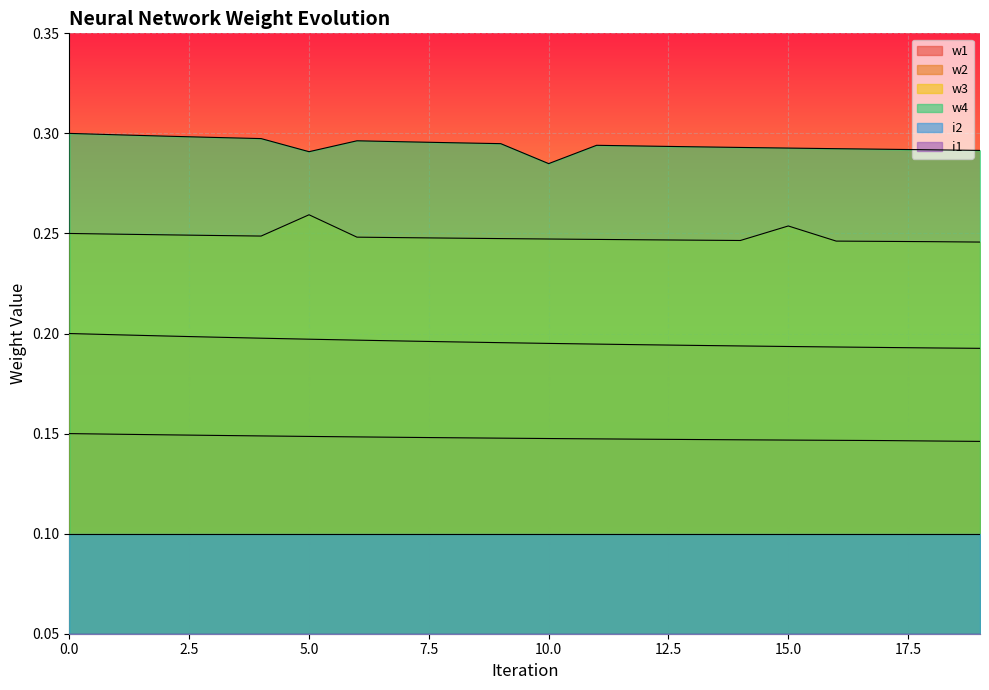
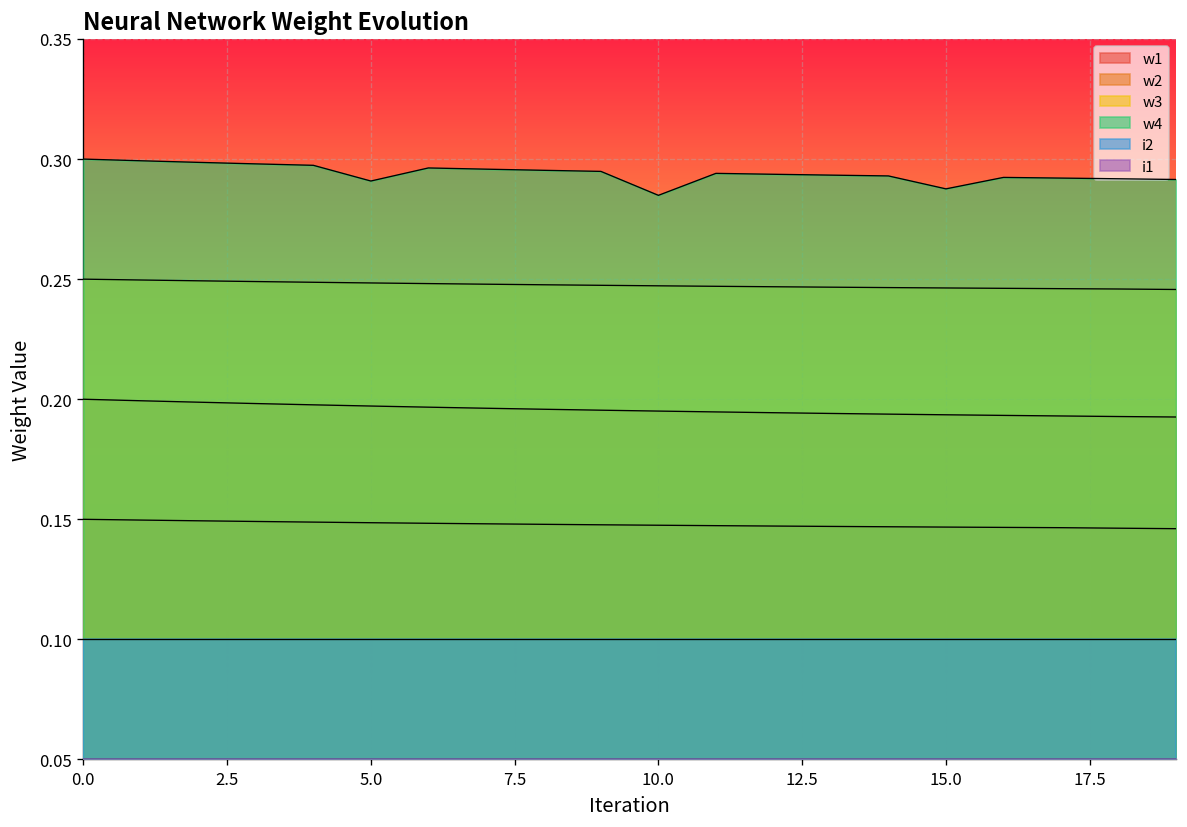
w3, 5.0: 0.259 -> 0.248
w3, 15.0: 0.254 -> 0.246
w4, 15.0: 0.293 -> 0.288
